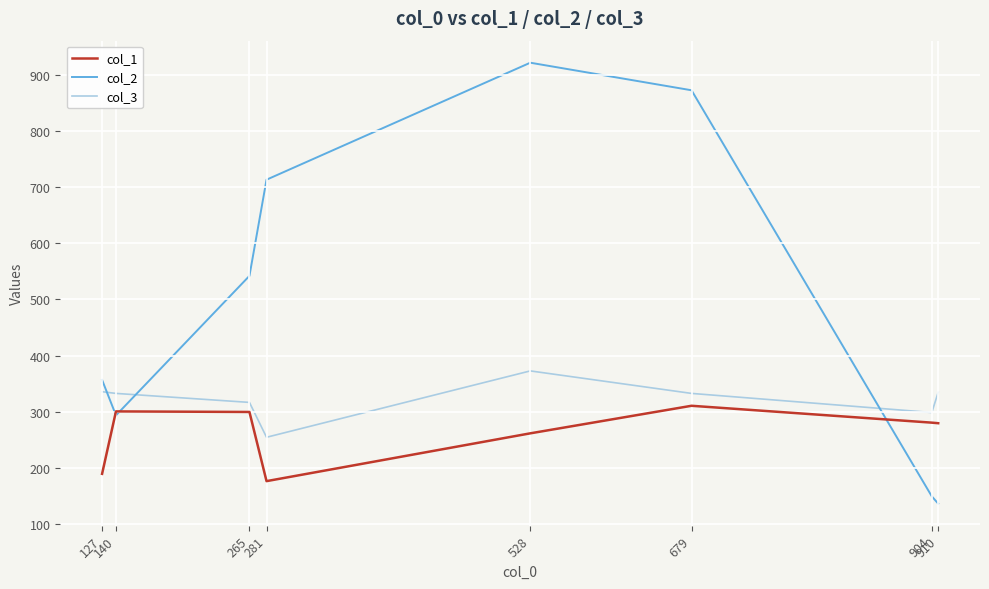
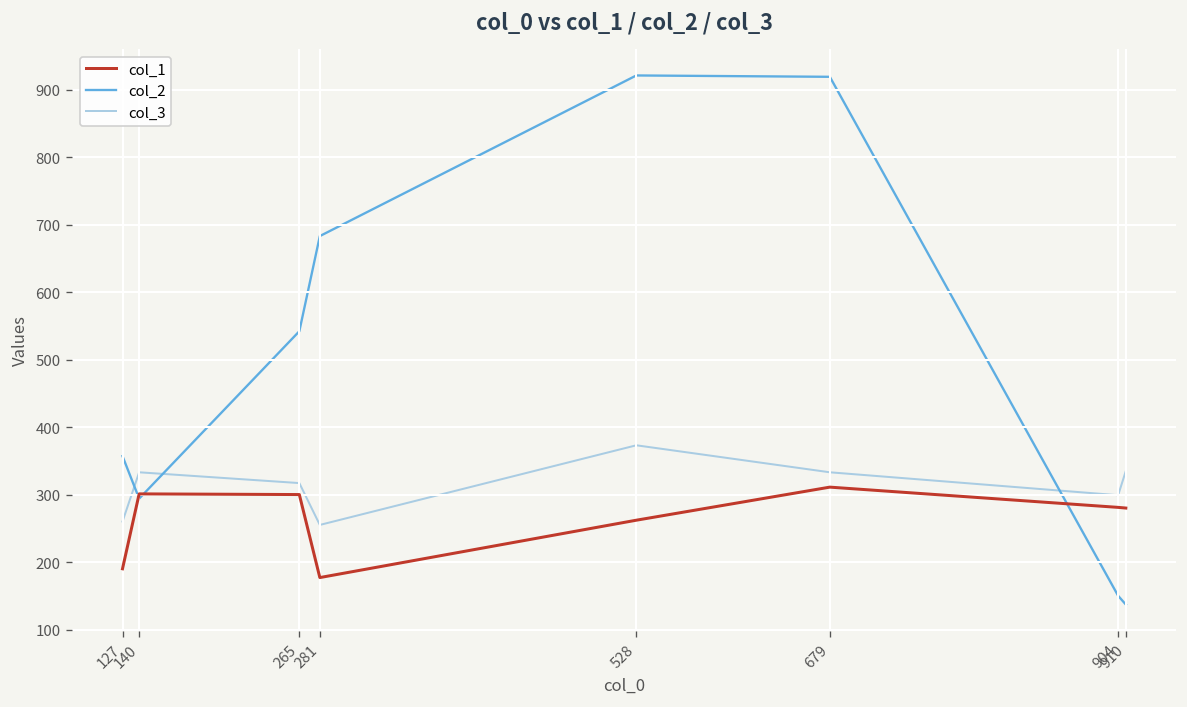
col_3, 127: 340 -> 260
col_2, 281: 710 -> 680
col_2, 679: 870 -> 920
